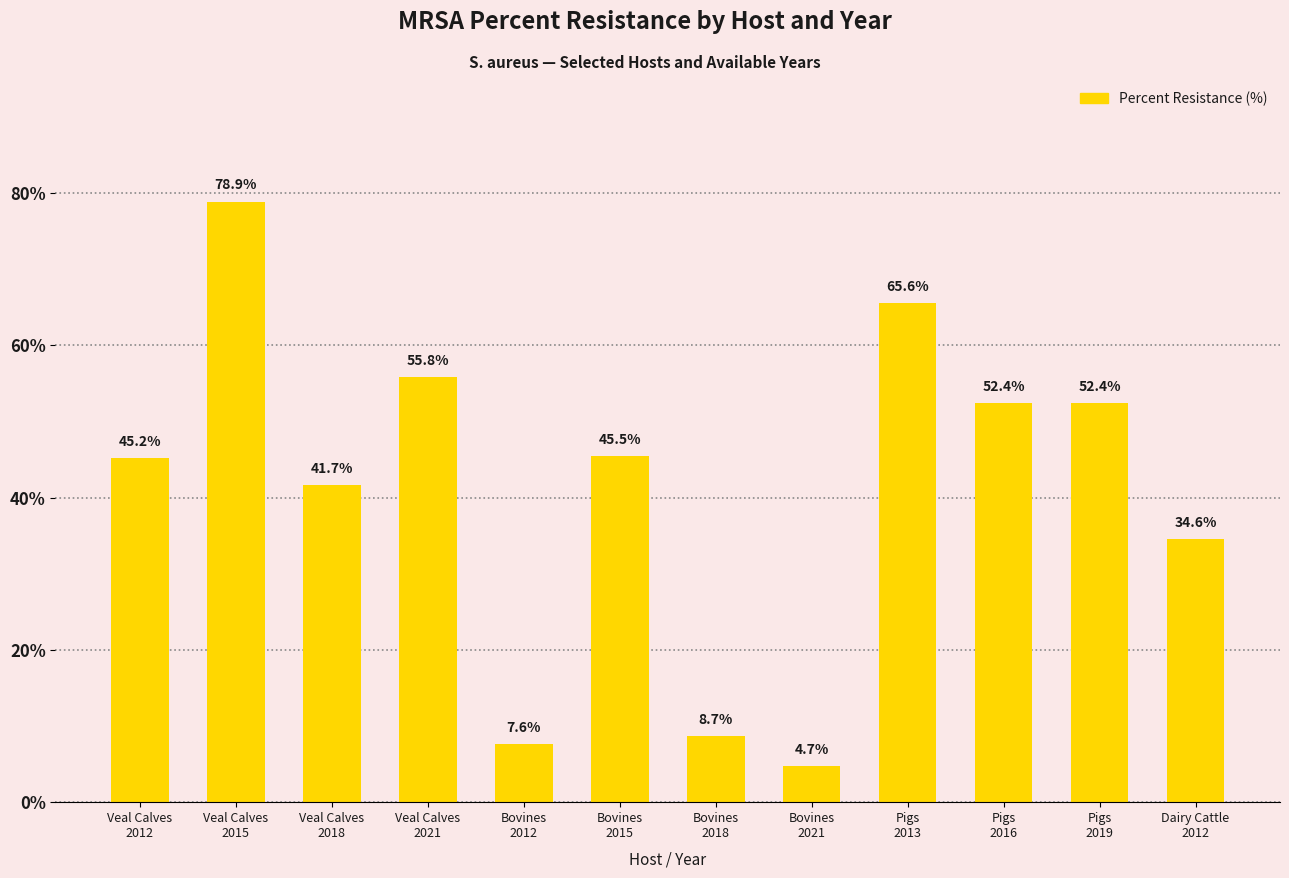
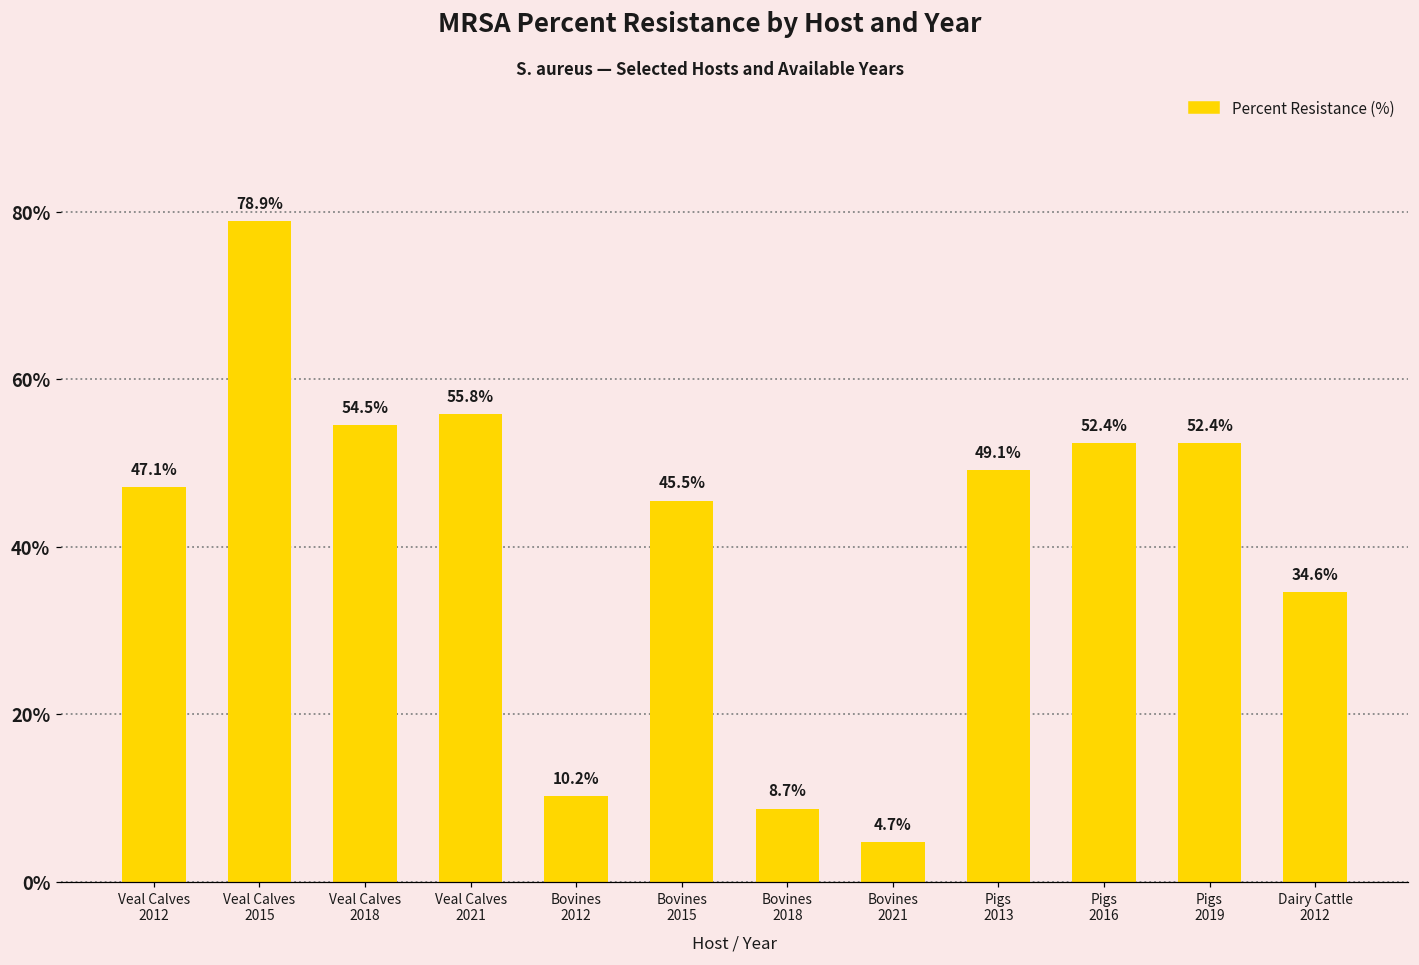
Veal Calves 2012: 45.2% -> 47.1%
Veal Calves 2018: 41.7% -> 54.5%
Bovines 2012: 7.6% -> 10.2%
Pigs 2013: 65.6% -> 49.1%
